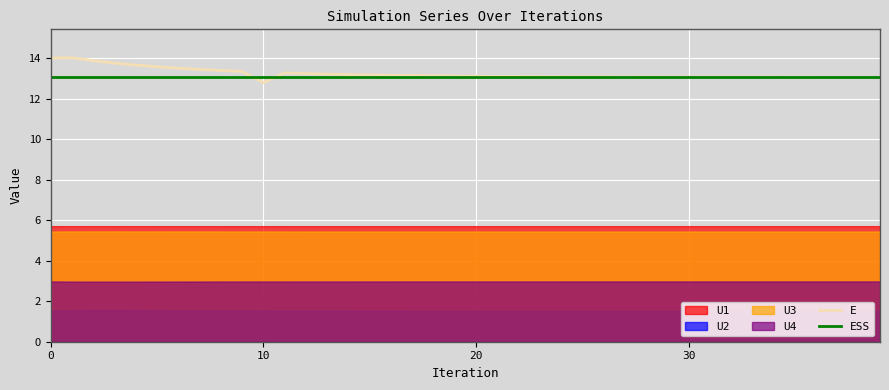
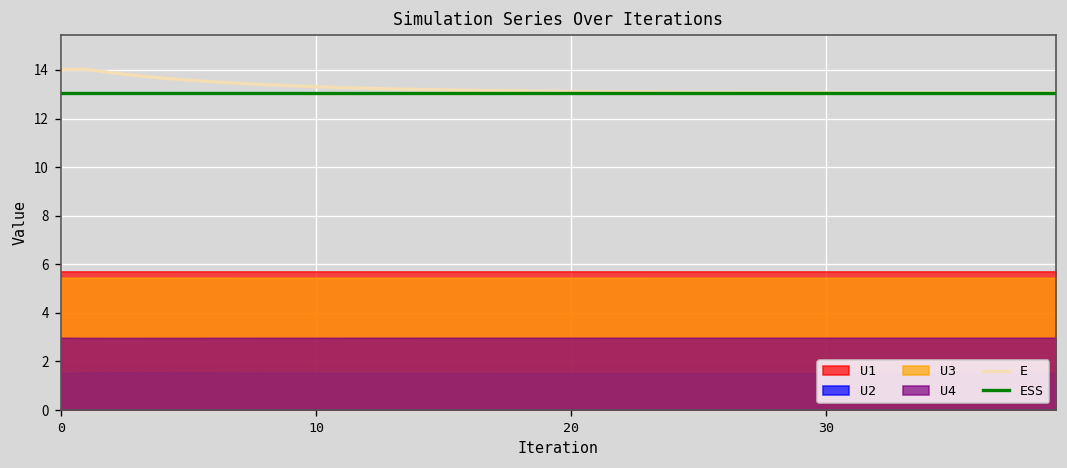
E, 10: 12.8 -> 13.3
